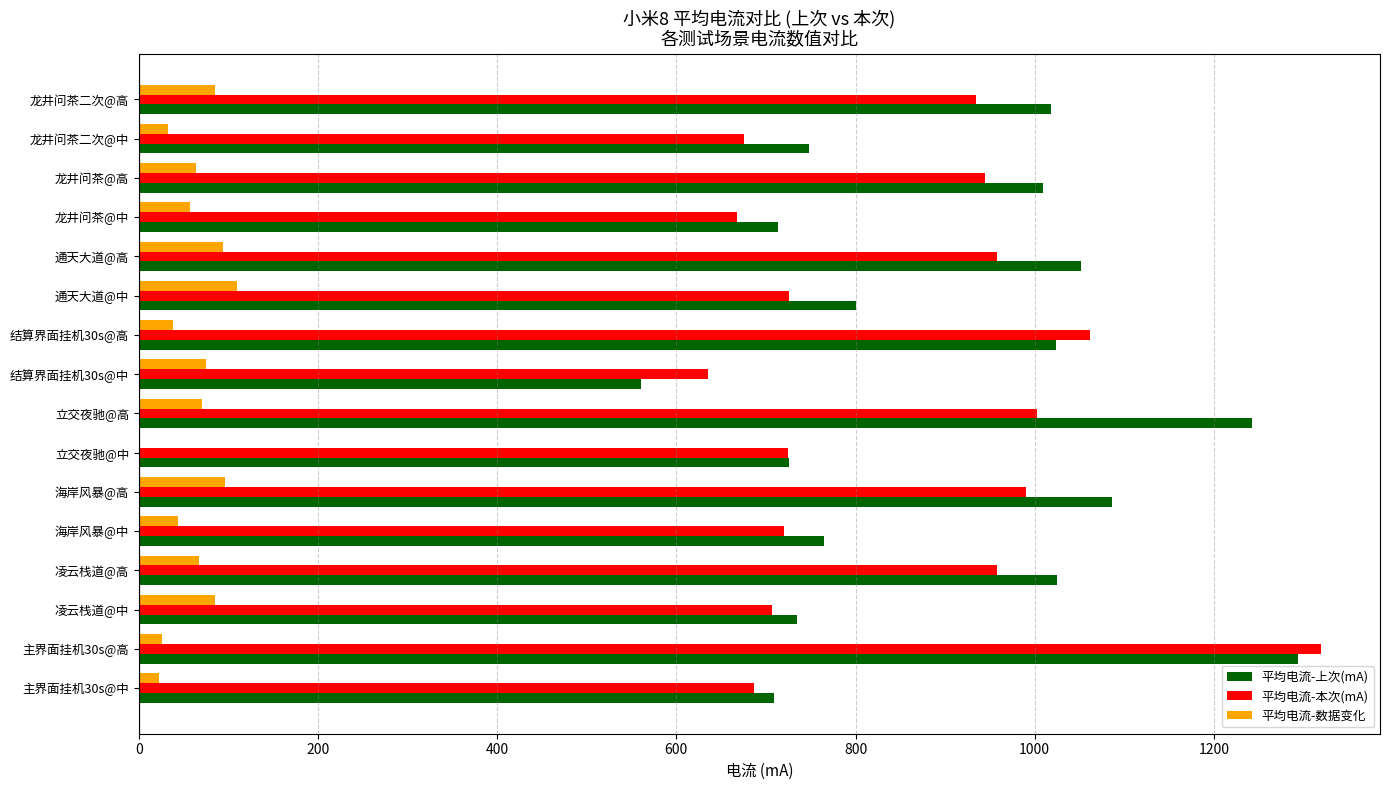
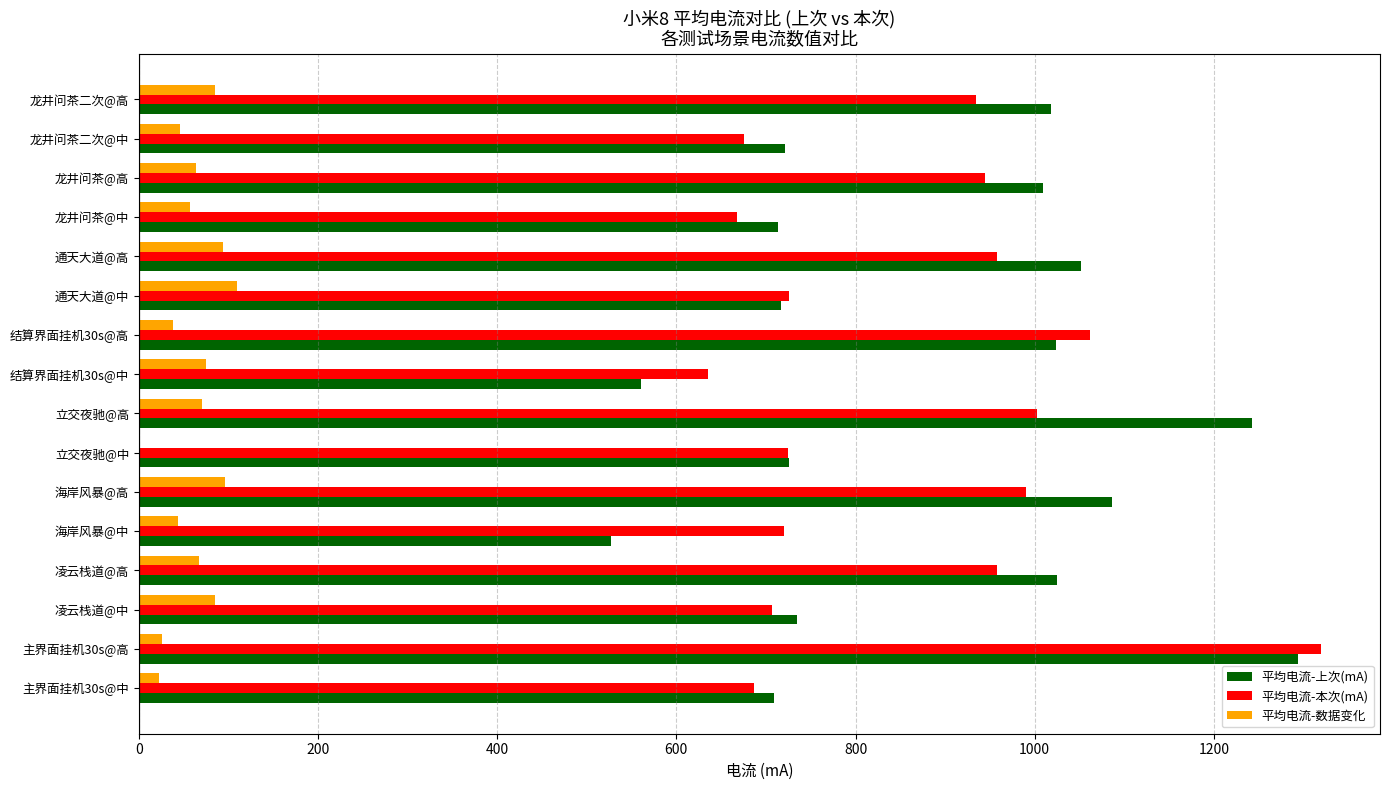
平均电流-数据变化, 龙井问茶二次@中: 30 -> 50
平均电流-上次(mA), 龙井问茶二次@中: 750 -> 720
平均电流-上次(mA), 通天大道@中: 800 -> 720
平均电流-上次(mA), 海岸风暴@中: 760 -> 530
